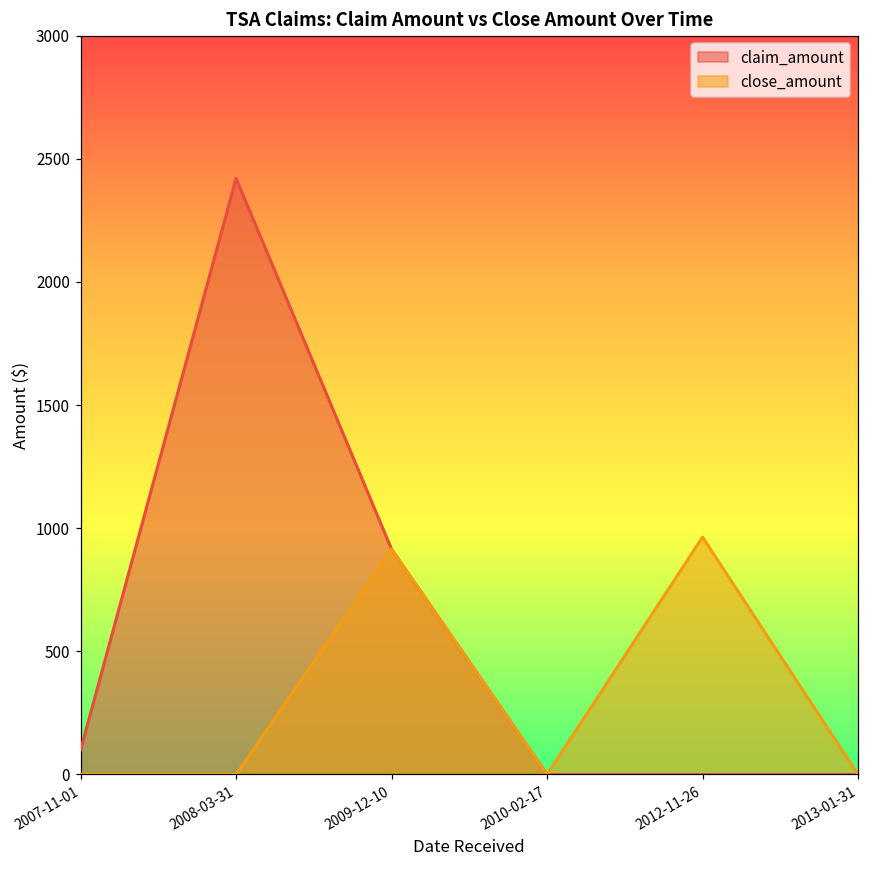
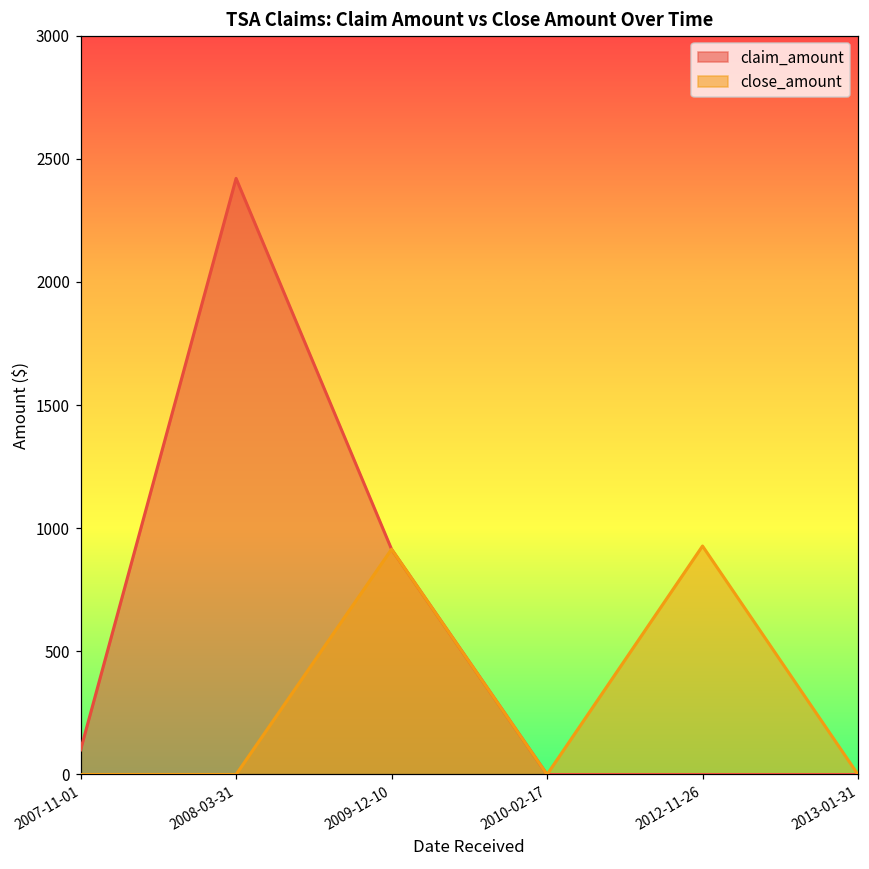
close_amount, 2012-11-26: 960 -> 930
